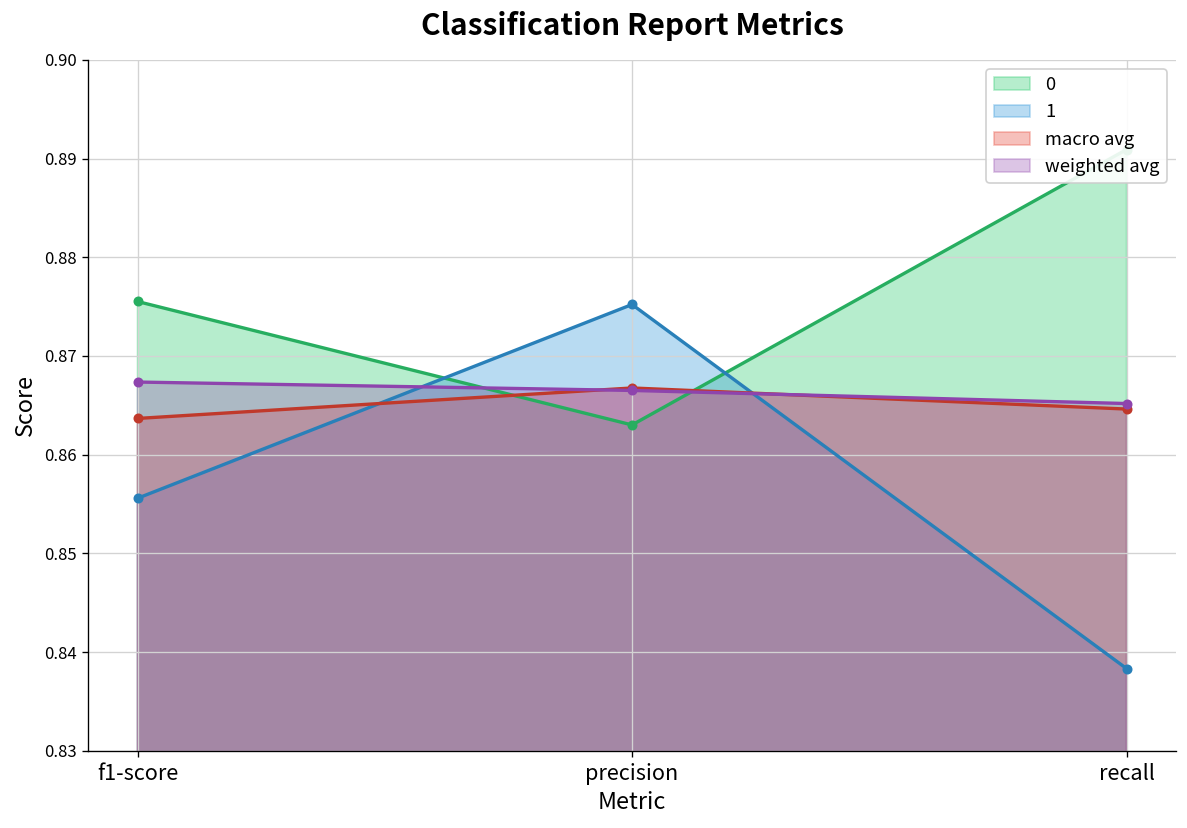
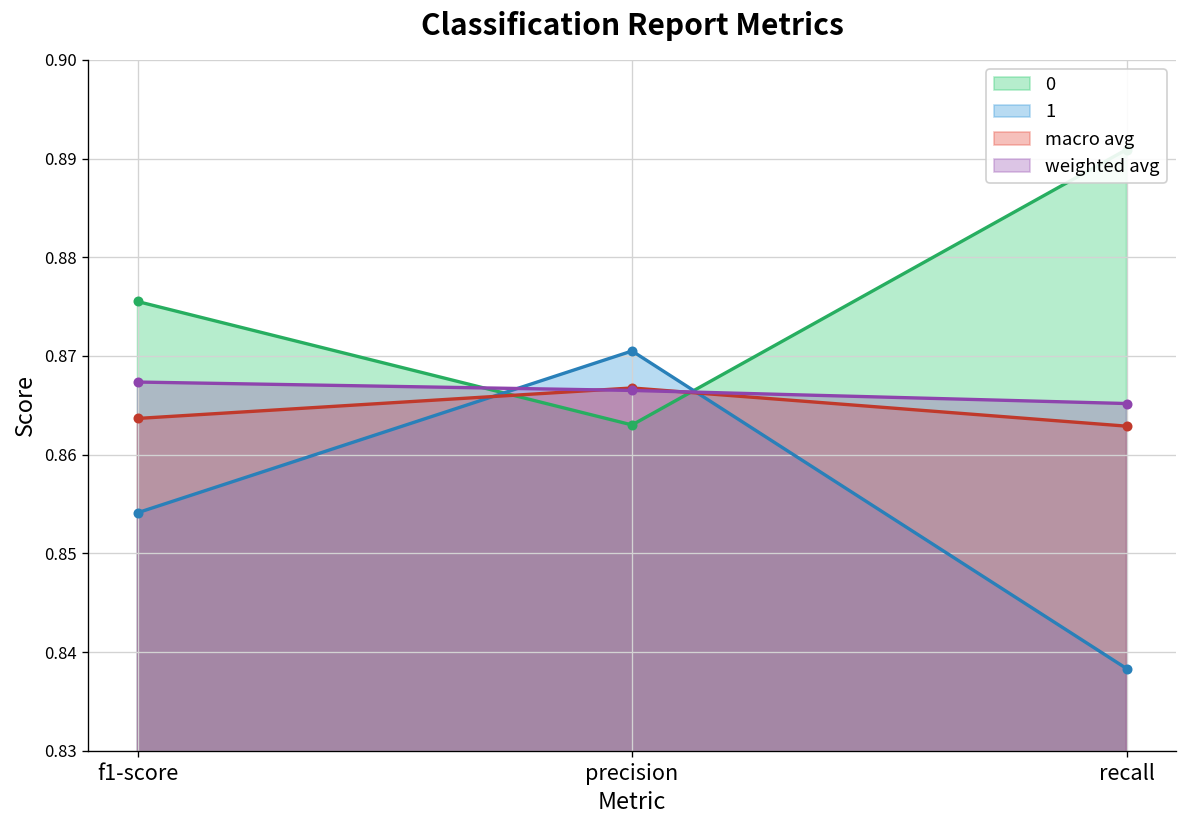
1, f1-score: 0.856 -> 0.854
1, precision: 0.875 -> 0.871
macro avg, recall: 0.865 -> 0.863
